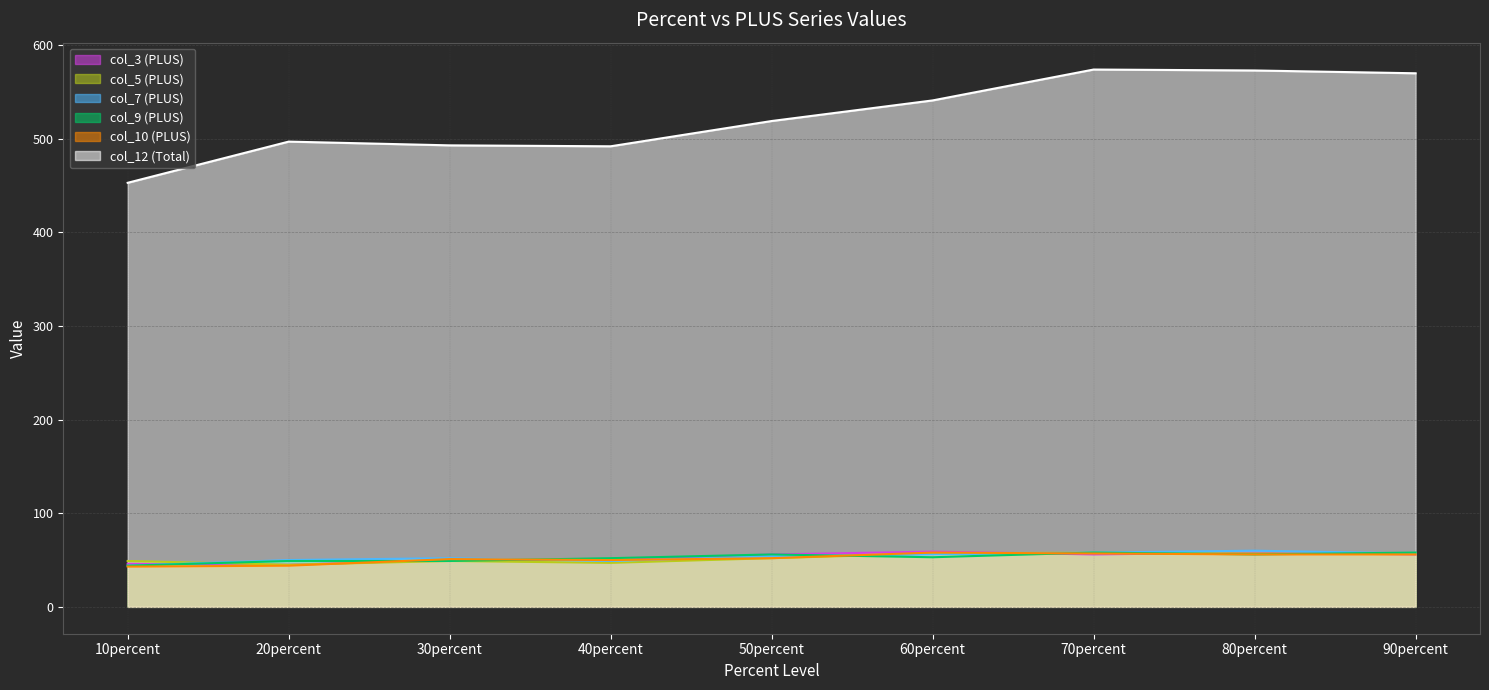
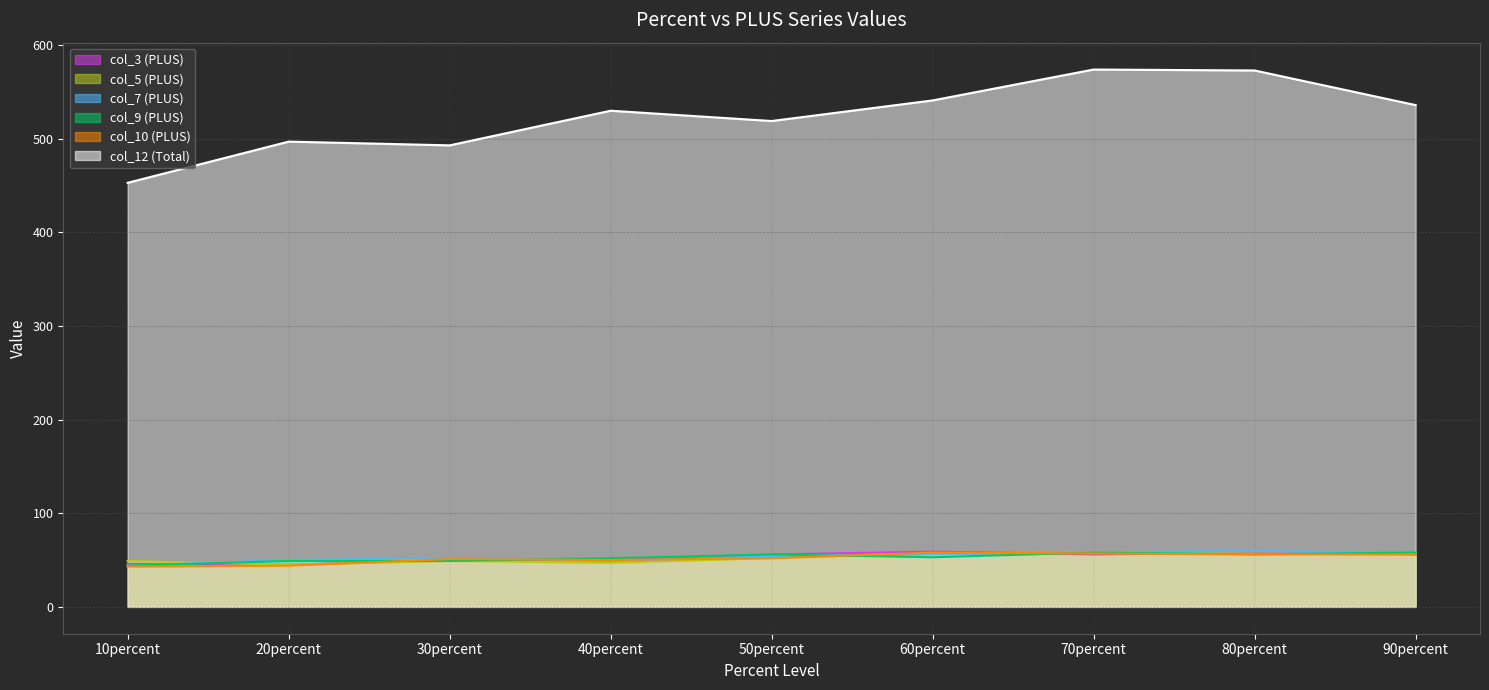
col_12 (Total), 40percent: 490 -> 530
col_12 (Total), 90percent: 570 -> 540
